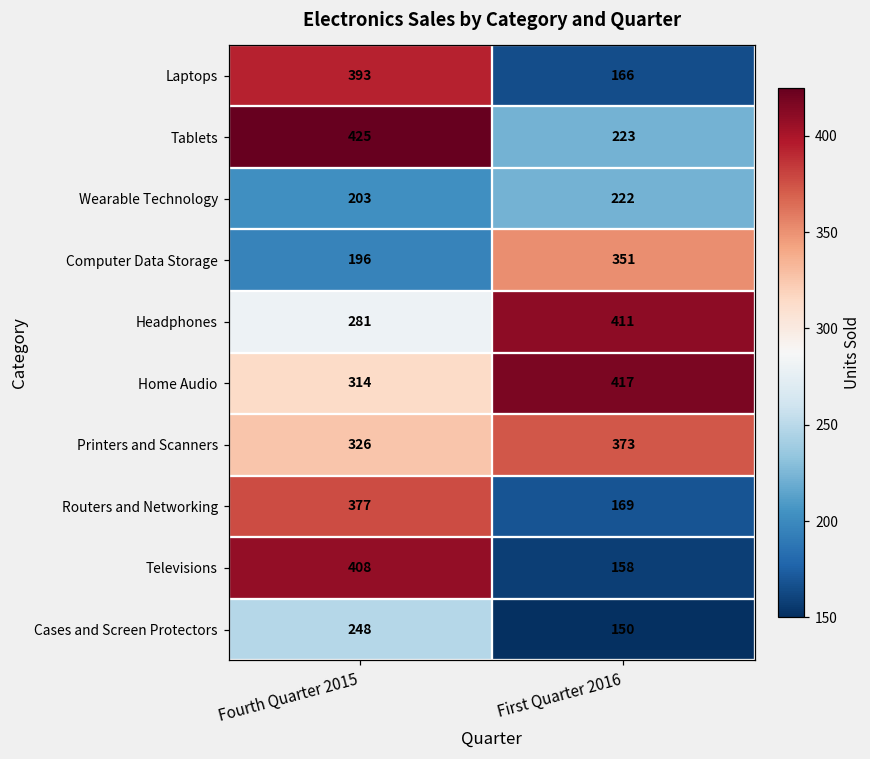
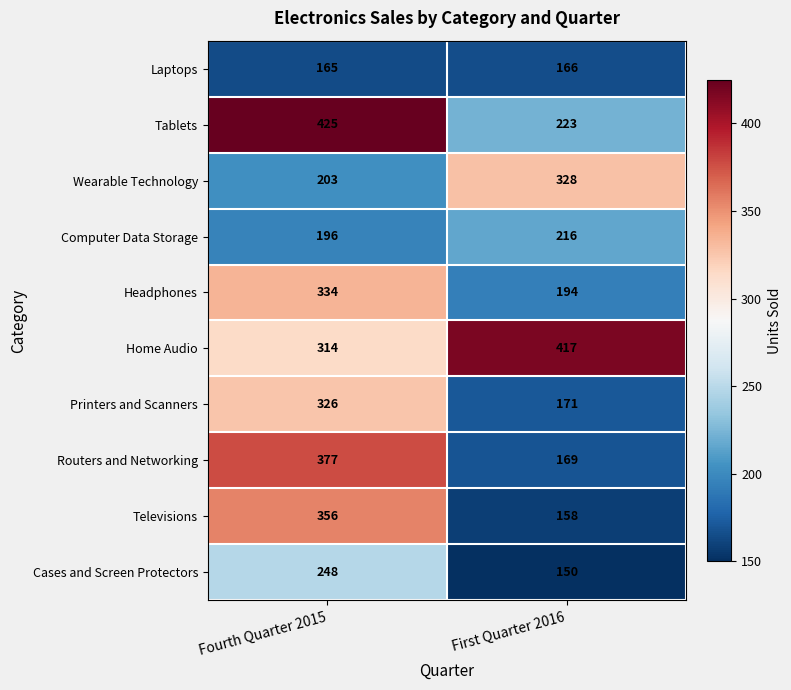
Laptops, Fourth Quarter 2015: 393 -> 165
Wearable Technology, First Quarter 2016: 222 -> 328
Computer Data Storage, First Quarter 2016: 351 -> 216
Headphones, Fourth Quarter 2015: 281 -> 334
Headphones, First Quarter 2016: 411 -> 194
Printers and Scanners, First Quarter 2016: 373 -> 171
Televisions, Fourth Quarter 2015: 408 -> 356
